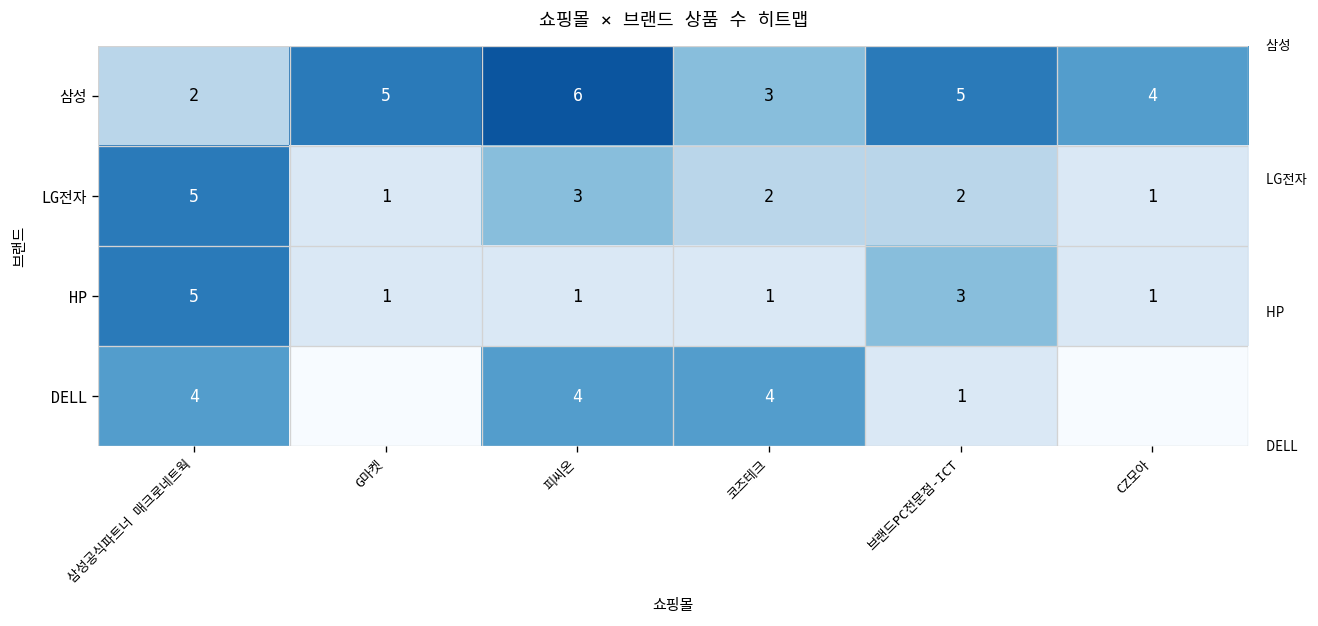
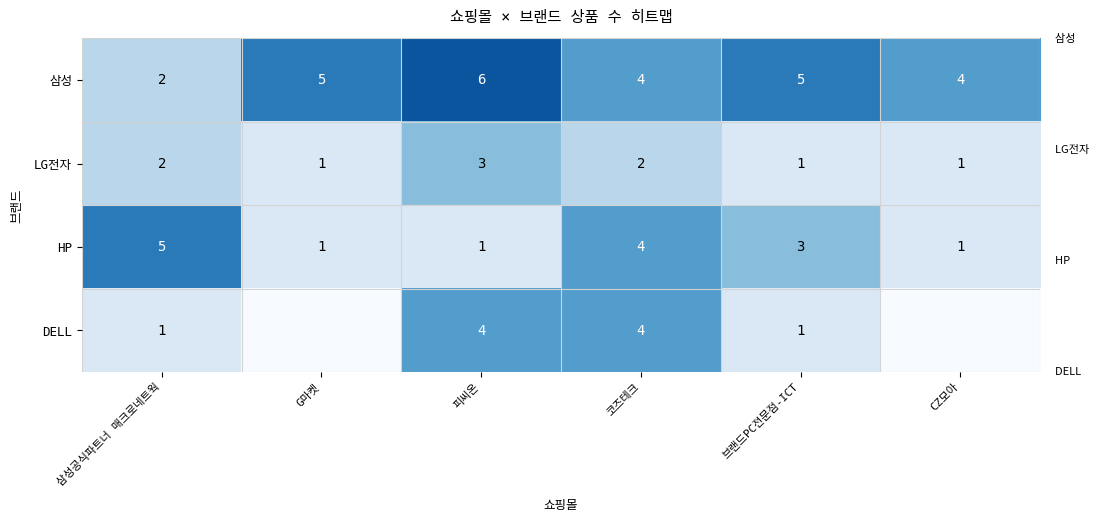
삼성, 코즈테크: 3 -> 4
LG전자, 삼성공식파트너 매크로네트웍: 5 -> 2
LG전자, 브랜드PC전문점-ICT: 2 -> 1
HP, 코즈테크: 1 -> 4
DELL, 삼성공식파트너 매크로네트웍: 4 -> 1
